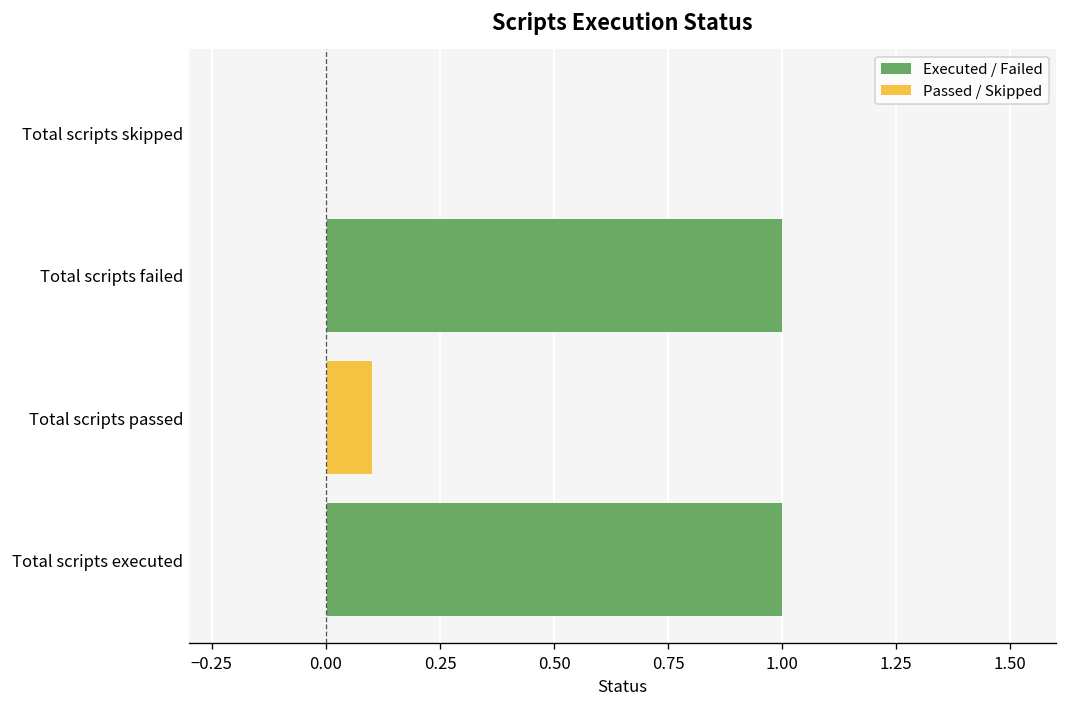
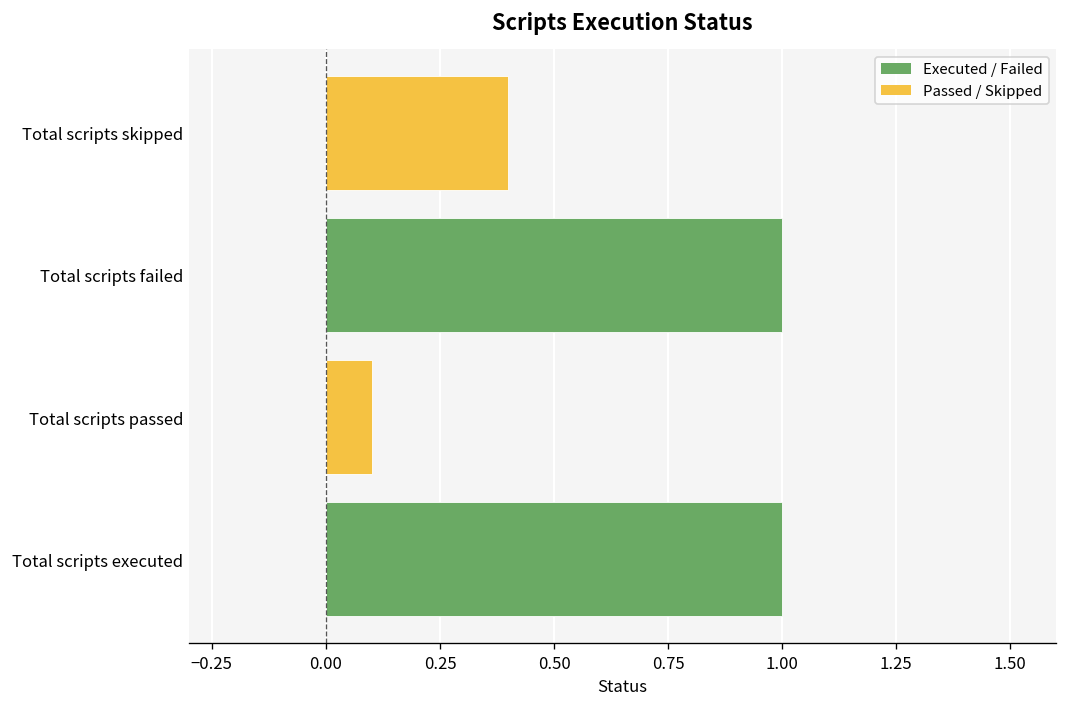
Total scripts skipped: 0.0 -> 0.4
